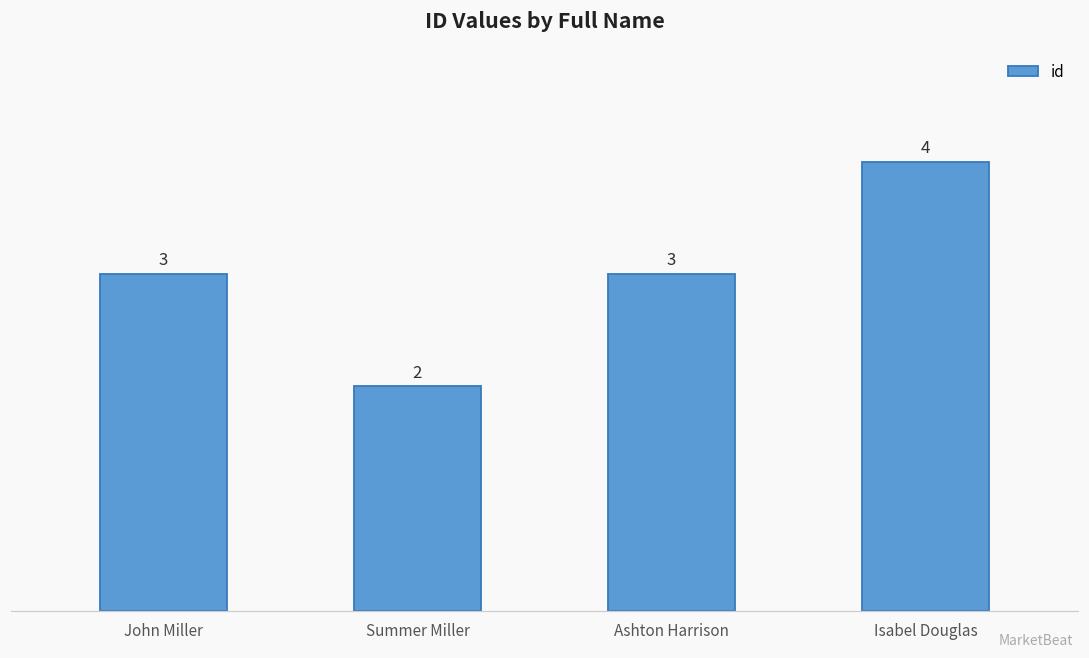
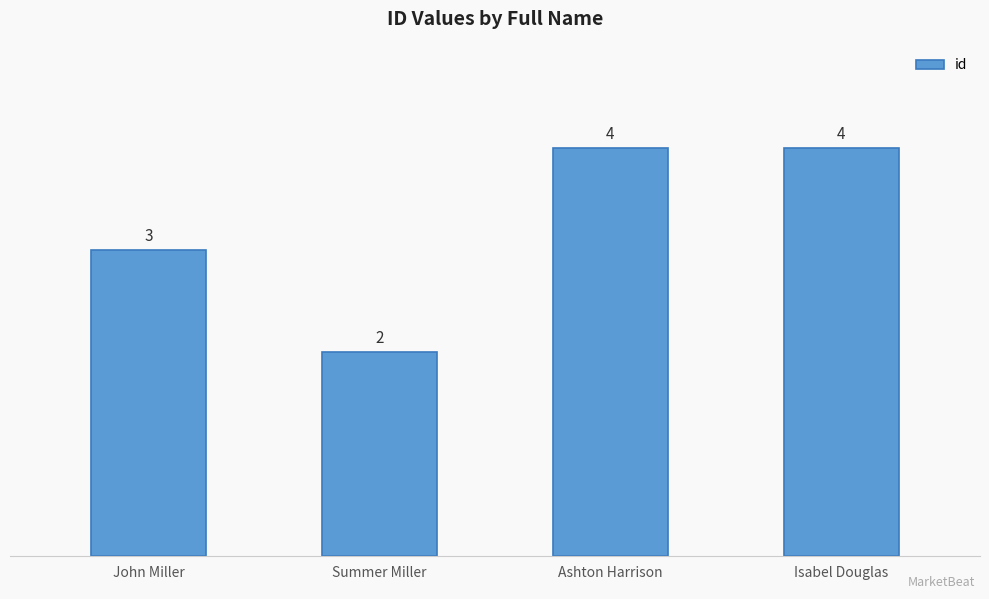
Ashton Harrison: 3 -> 4
